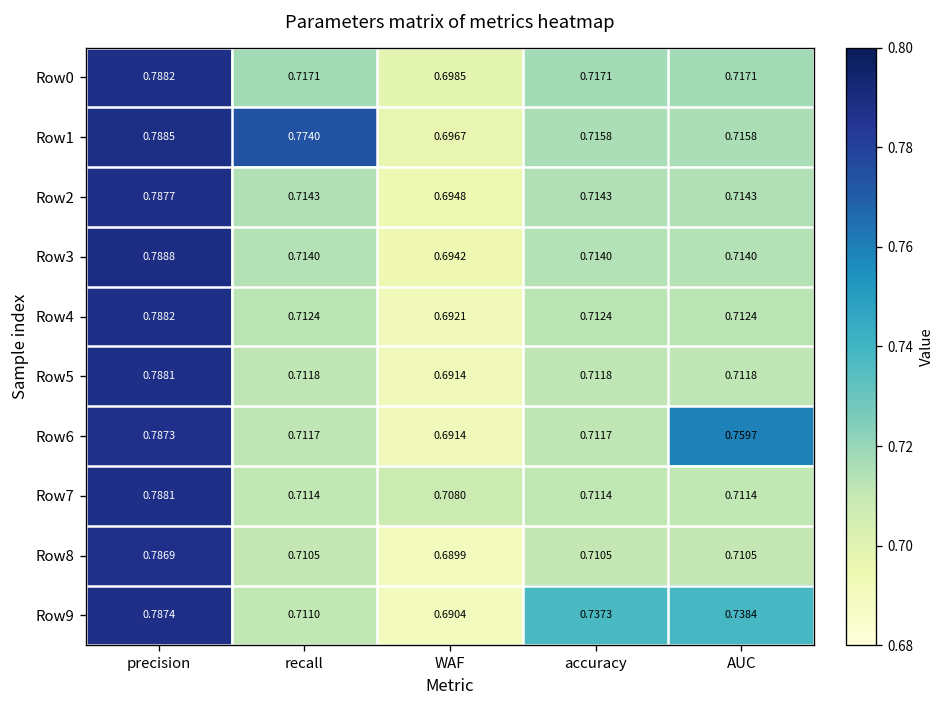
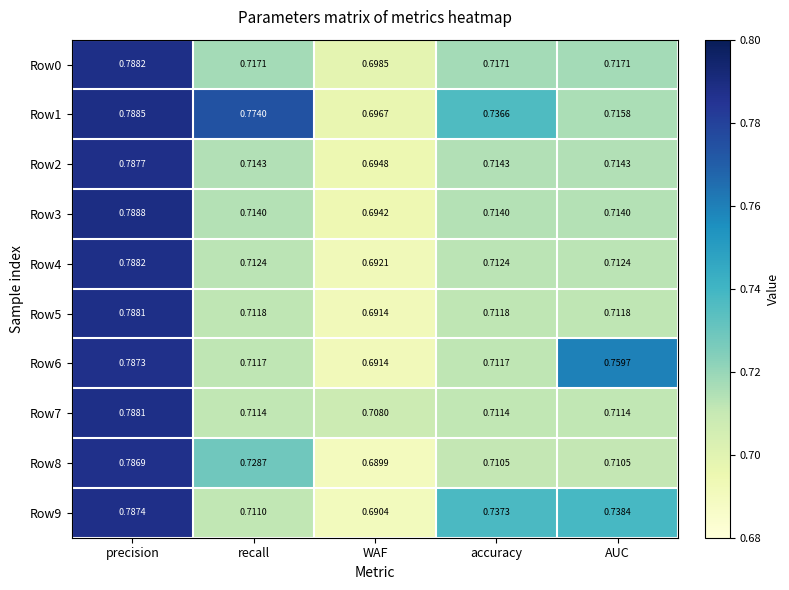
Row1, accuracy: 0.7158 -> 0.7366
Row8, recall: 0.7105 -> 0.7287
